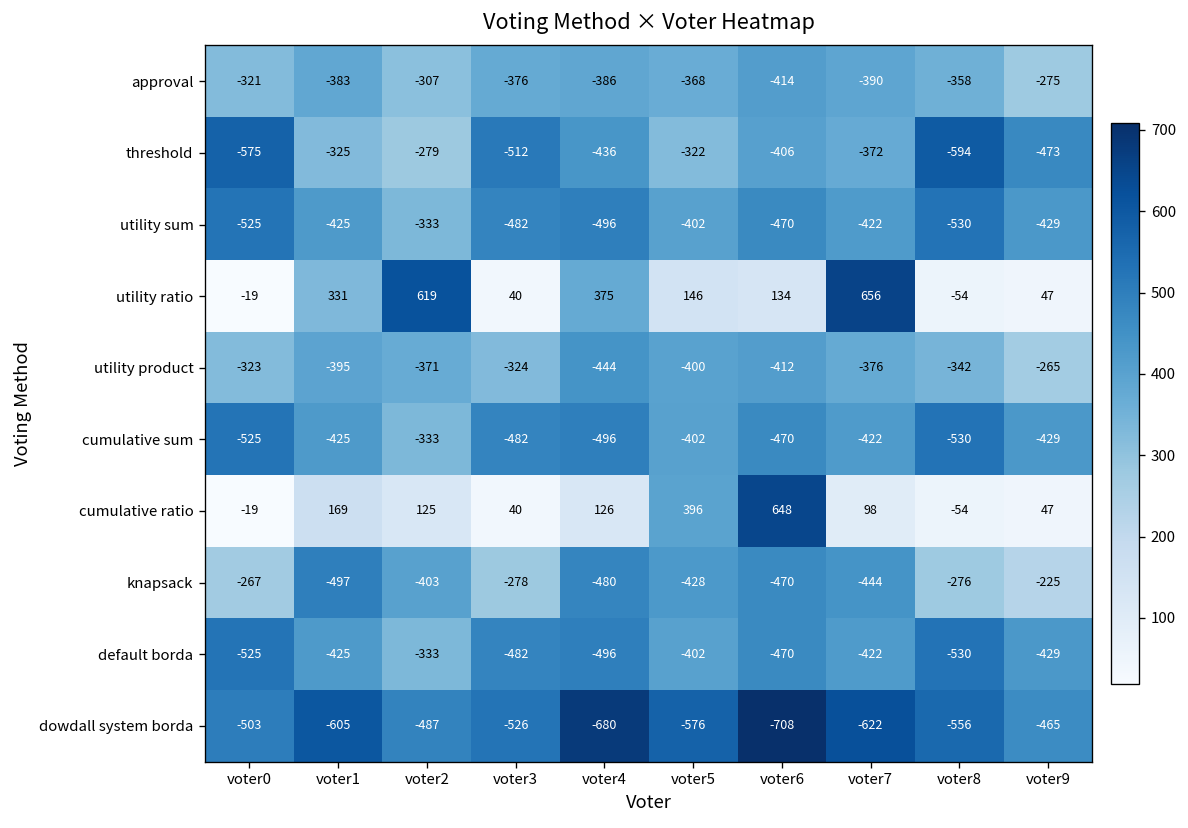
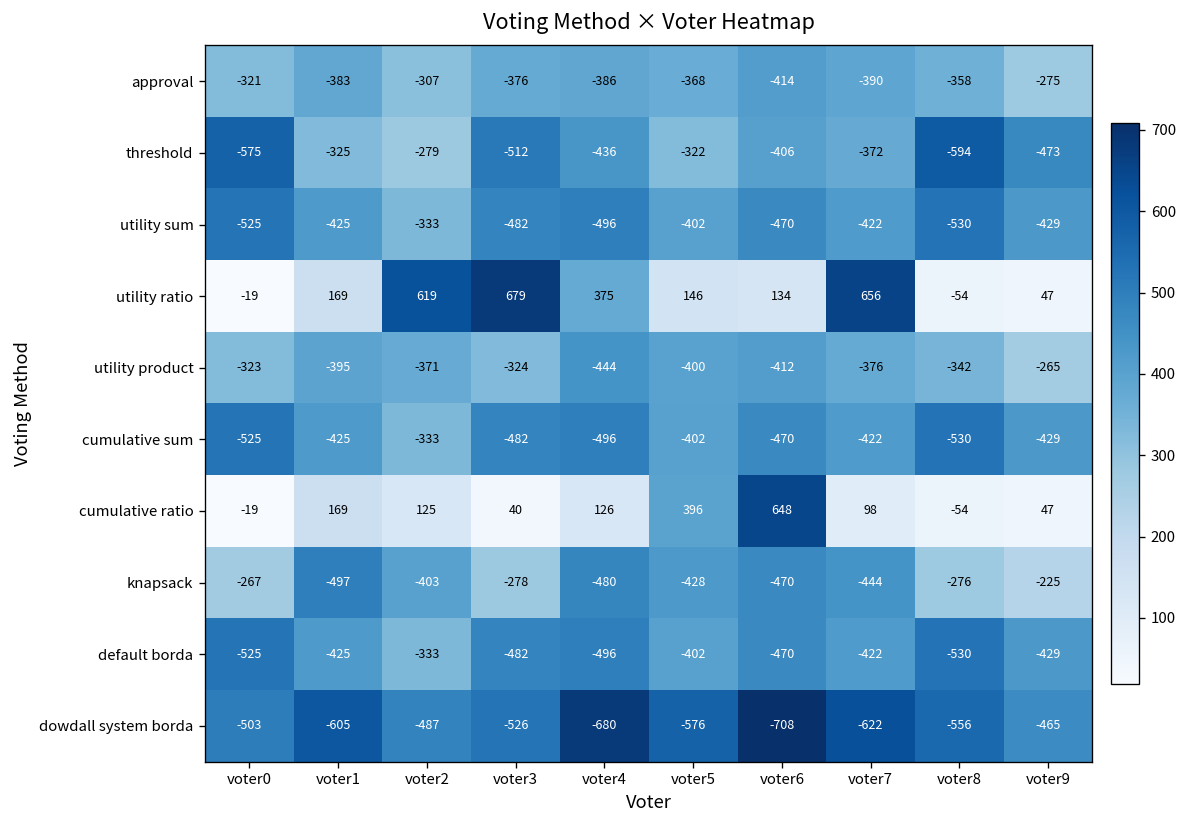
utility ratio, voter1: 331 -> 169
utility ratio, voter3: 40 -> 679
